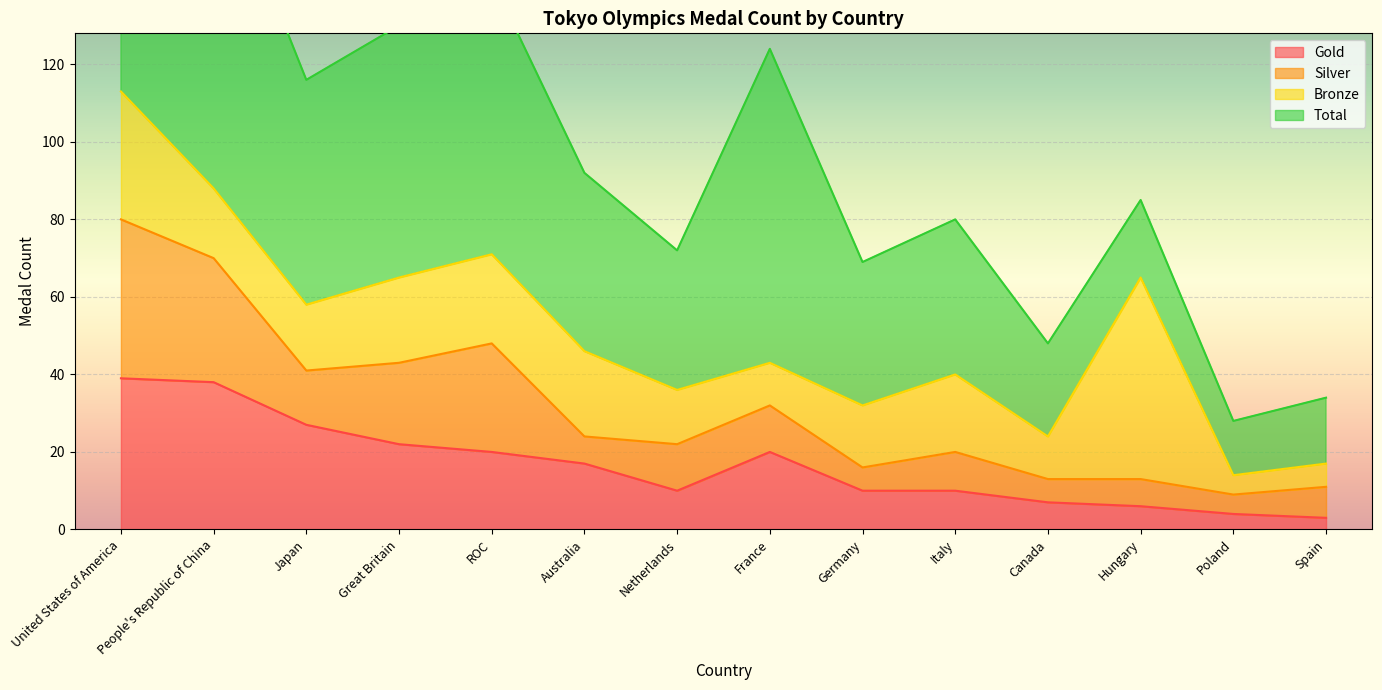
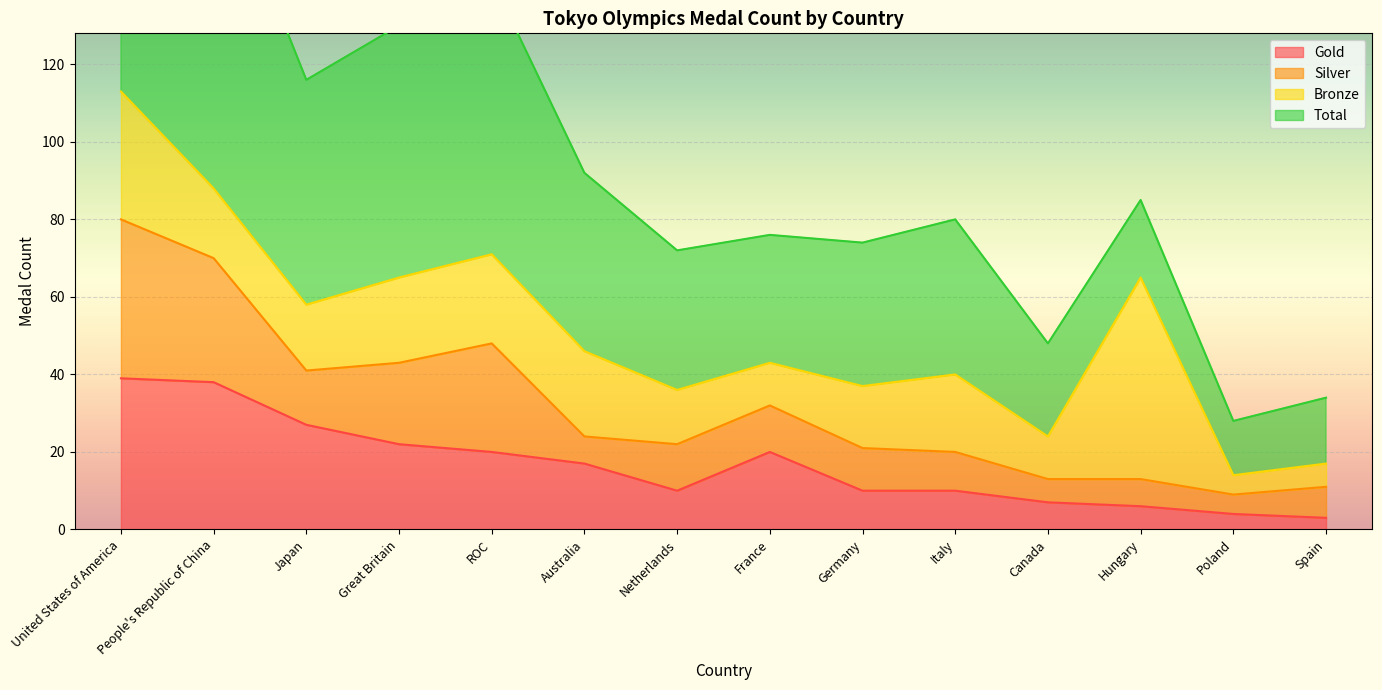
Total, France: 81 -> 33
Silver, Germany: 6 -> 11
